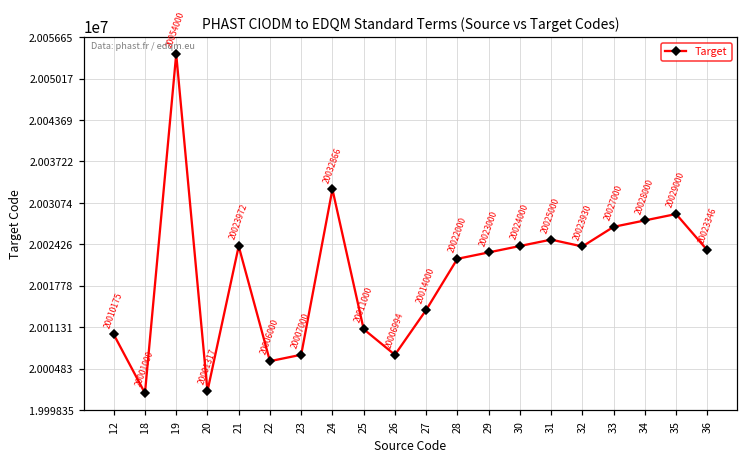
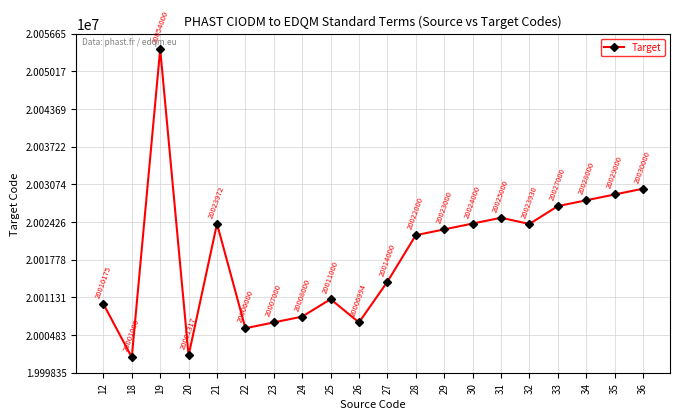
24: 20032866 -> 20008000
36: 20023346 -> 20030000
